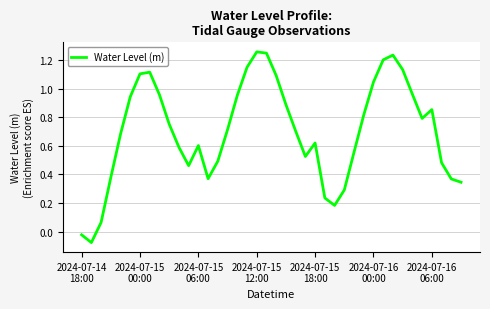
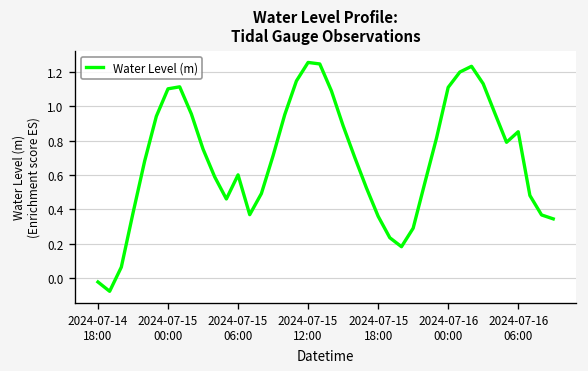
2024-07-15 18:00: 0.62 -> 0.36
2024-07-16 00:00: 1.05 -> 1.11
